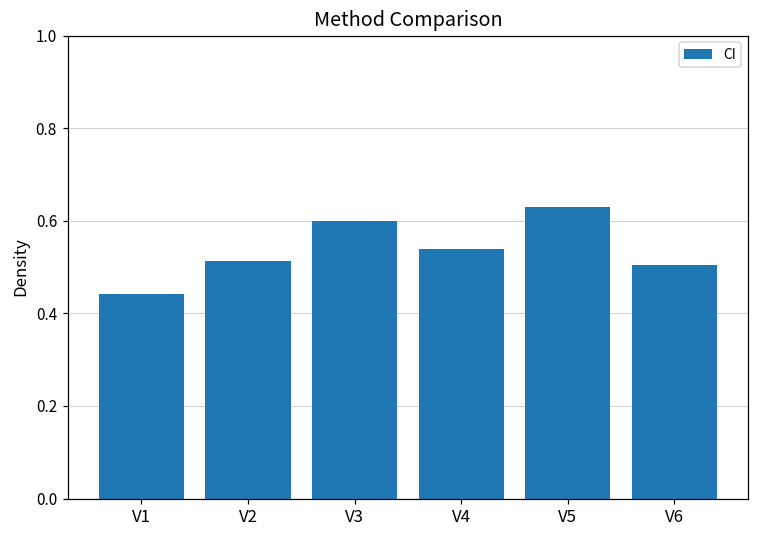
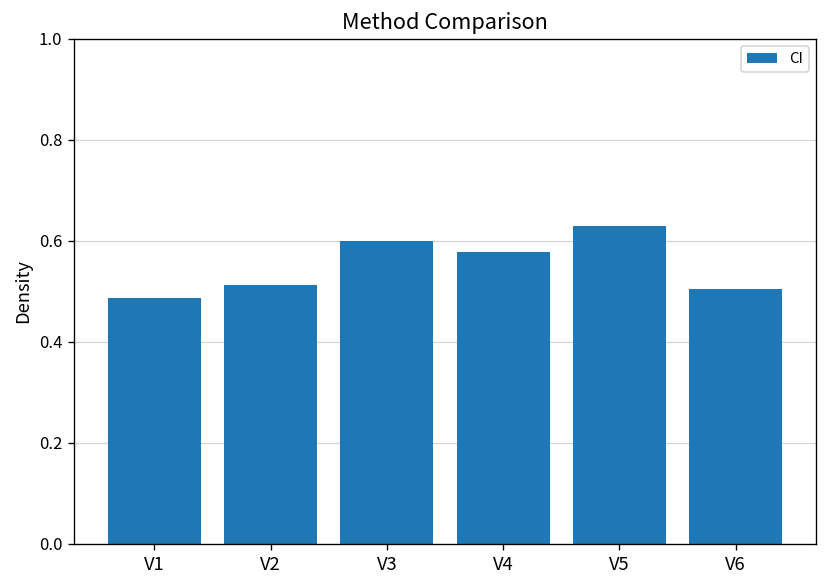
V1: 0.44 -> 0.49
V4: 0.54 -> 0.58
